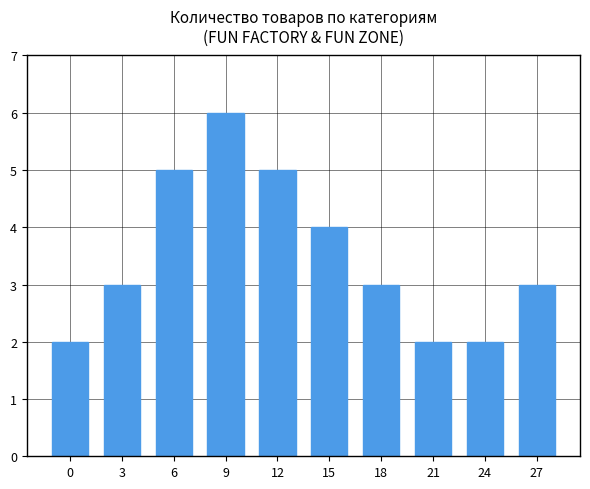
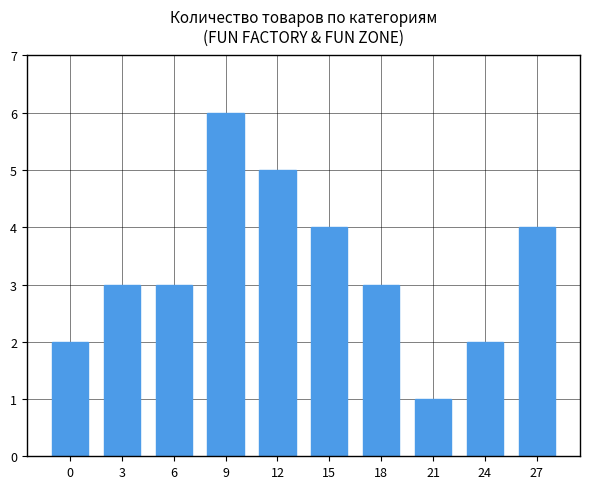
6: 5 -> 3
21: 2 -> 1
27: 3 -> 4
